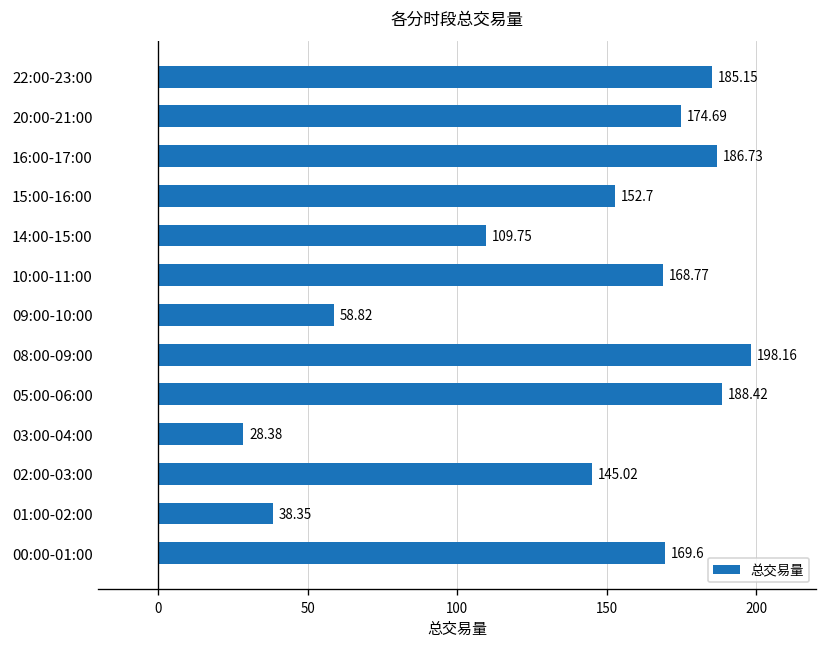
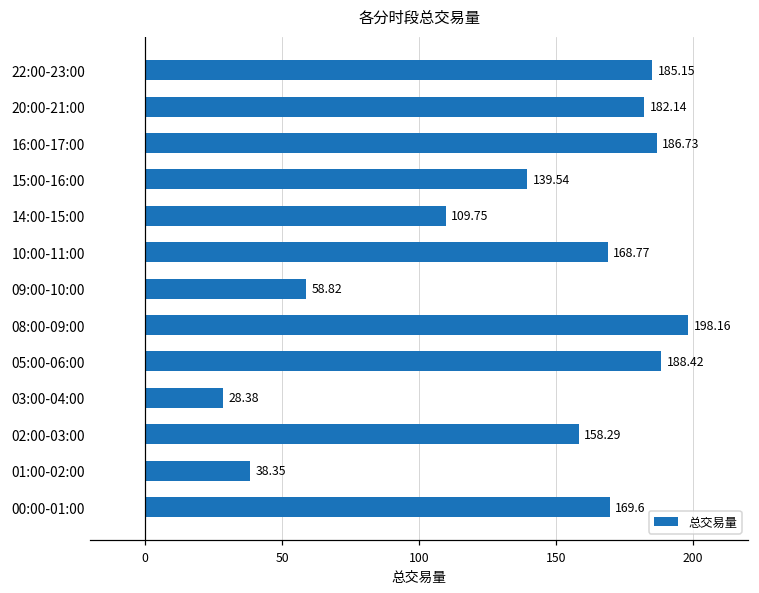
20:00-21:00: 174.69 -> 182.14
15:00-16:00: 152.7 -> 139.54
02:00-03:00: 145.02 -> 158.29
